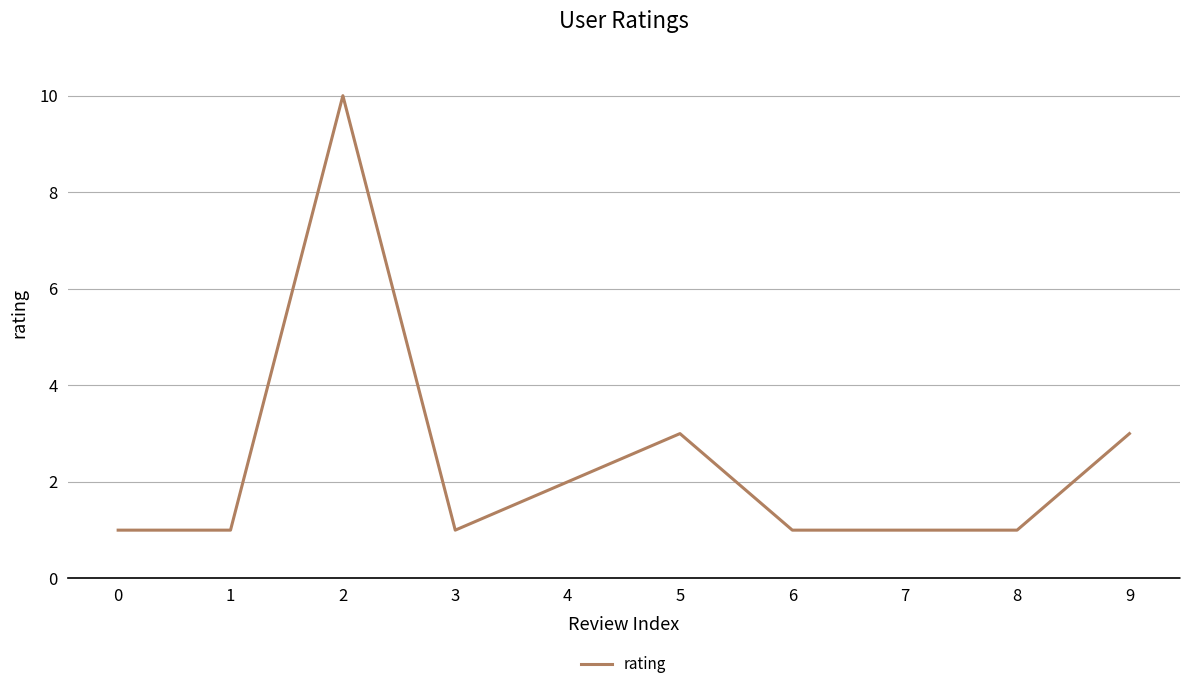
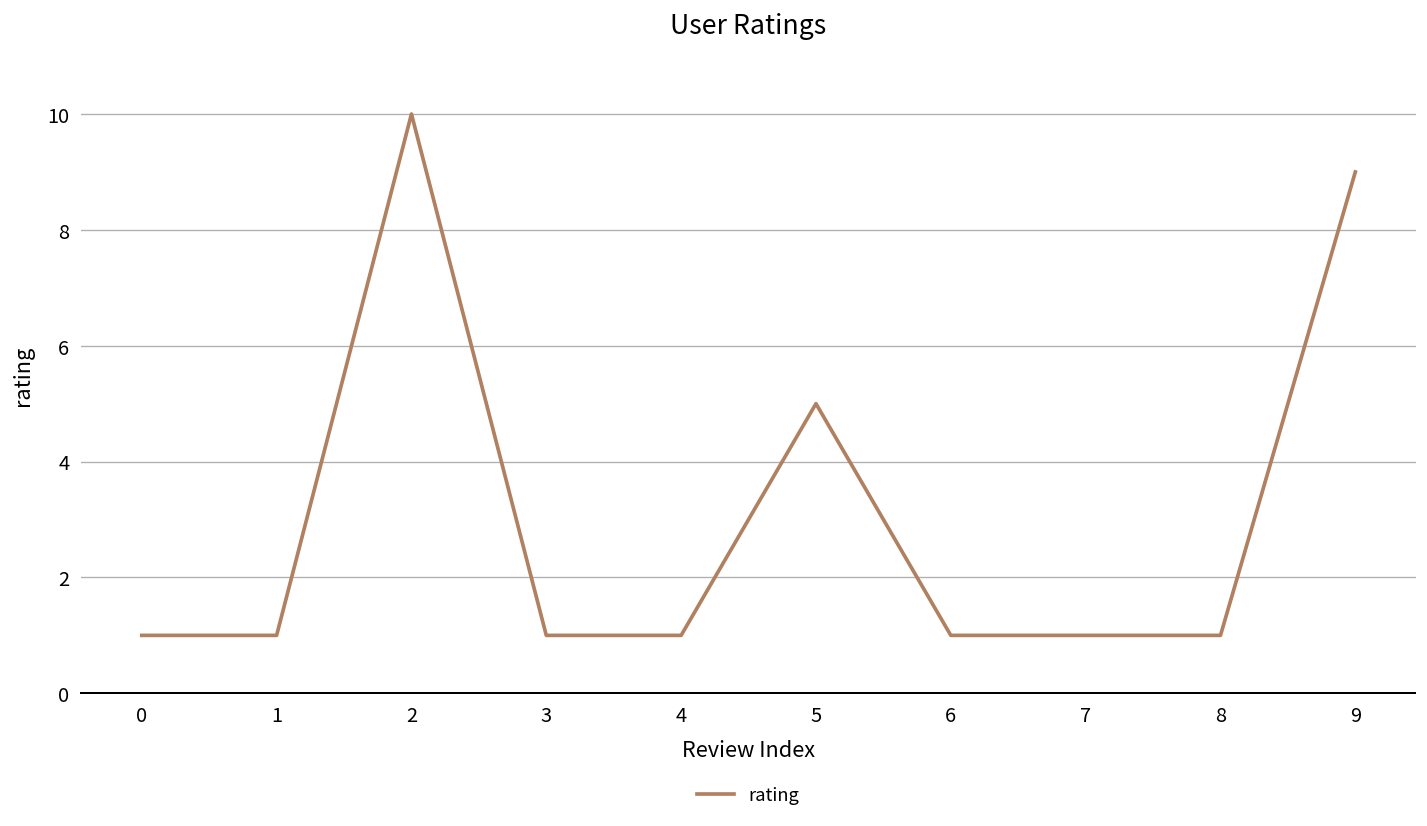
4: 2 -> 1
5: 3 -> 5
9: 3 -> 9
